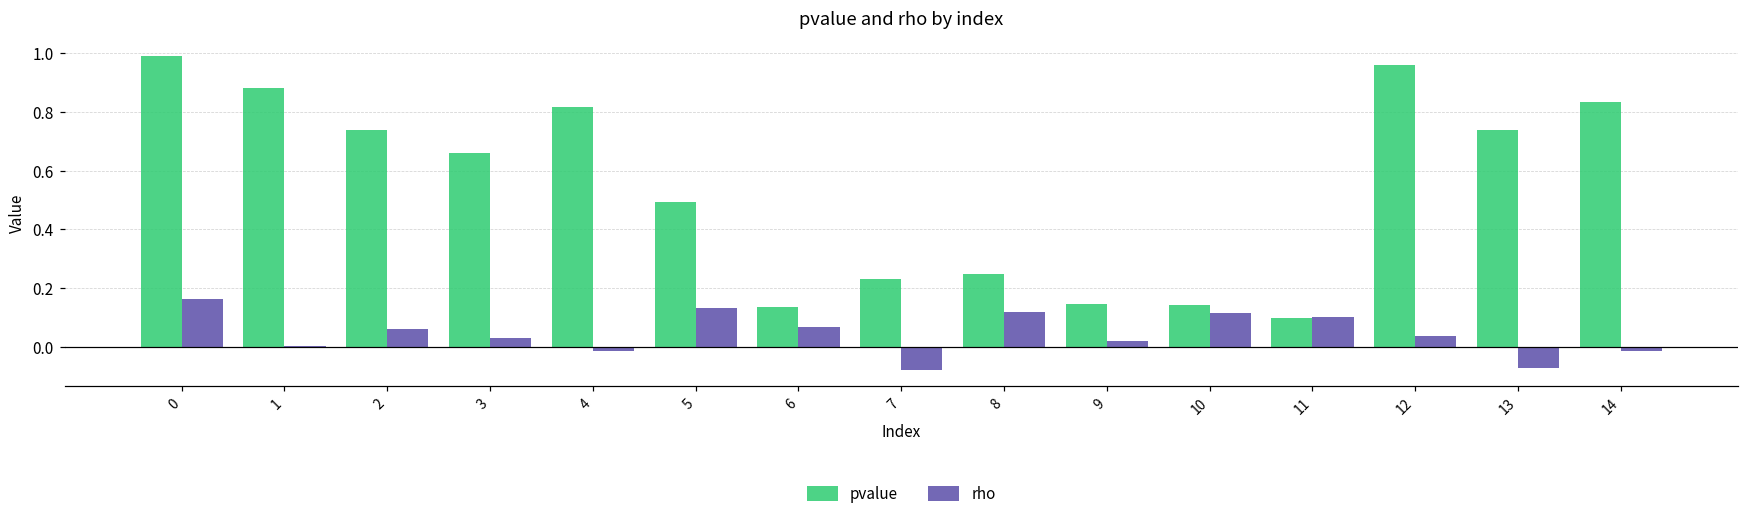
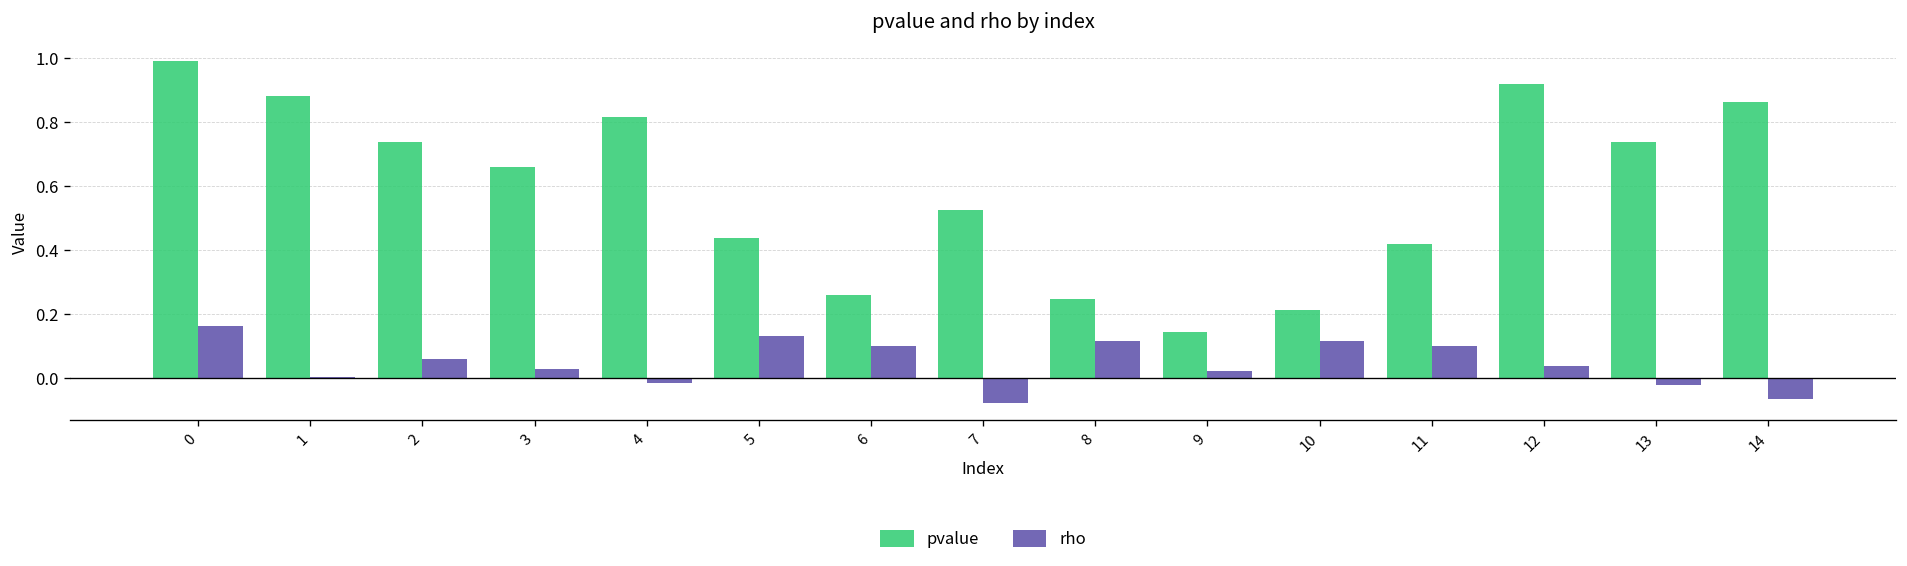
pvalue, 5: 0.49 -> 0.44
pvalue, 6: 0.13 -> 0.26
rho, 6: 0.07 -> 0.10
pvalue, 7: 0.23 -> 0.53
pvalue, 10: 0.14 -> 0.21
pvalue, 11: 0.10 -> 0.42
pvalue, 12: 0.96 -> 0.92
rho, 13: -0.07 -> -0.02
pvalue, 14: 0.83 -> 0.86
rho, 14: -0.01 -> -0.07
